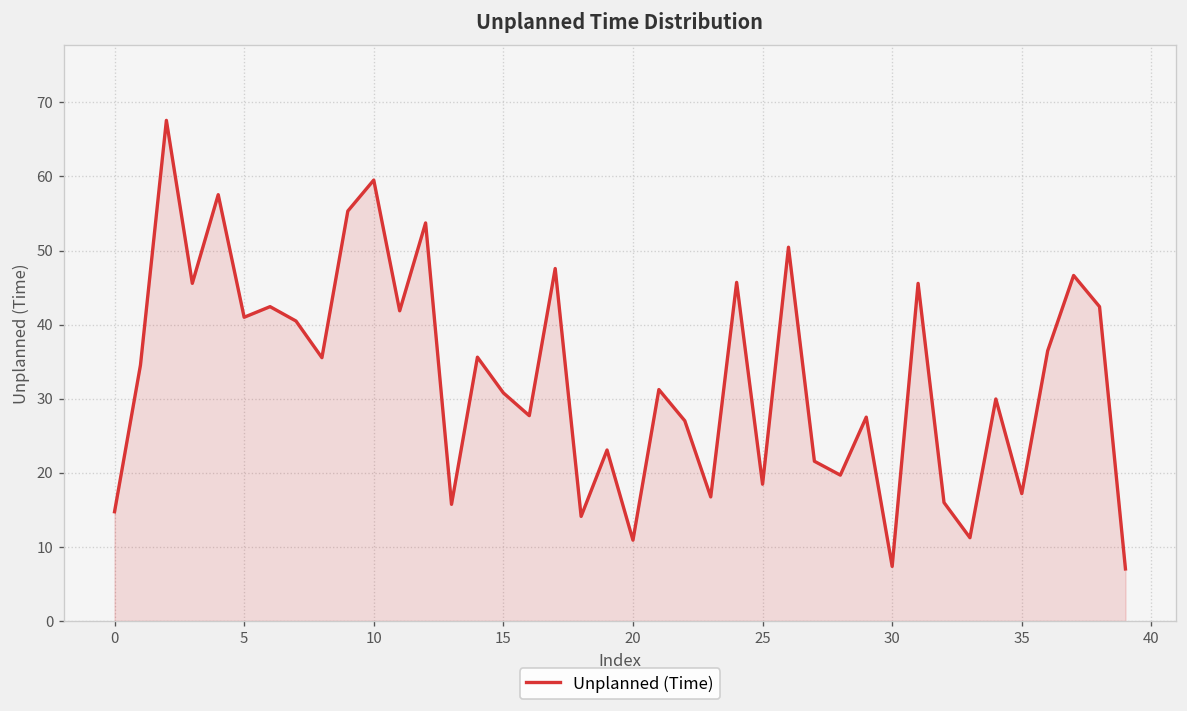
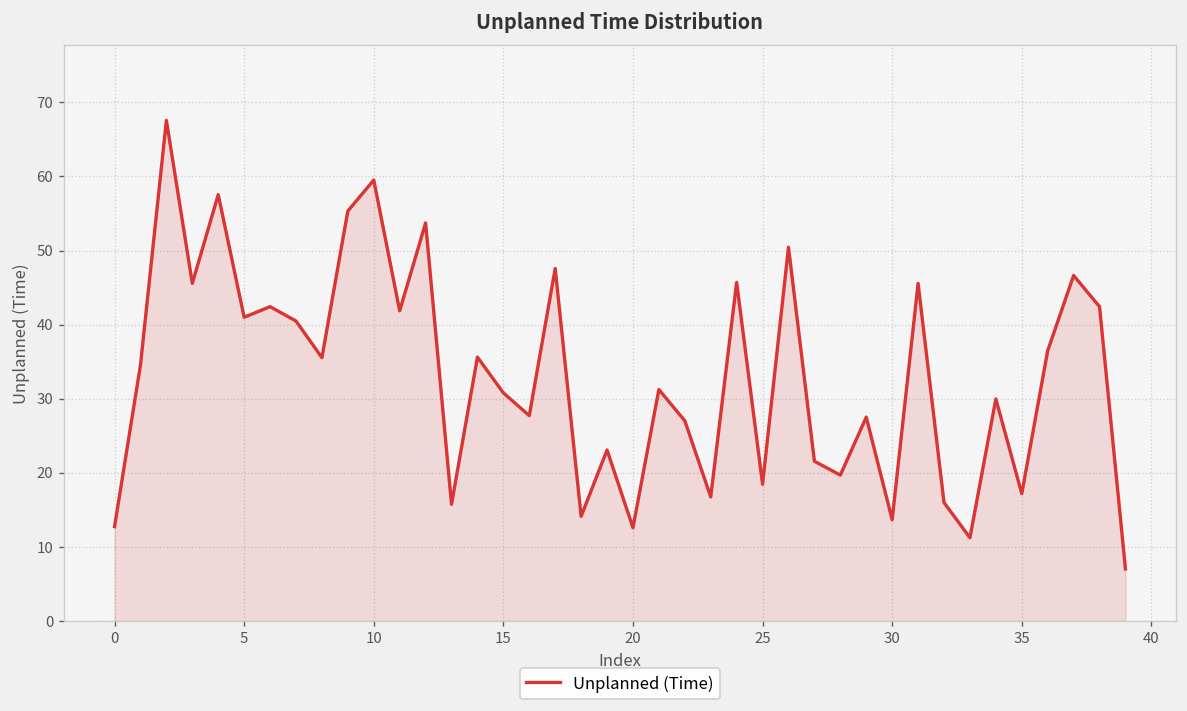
0: 15 -> 13
20: 11 -> 13
30: 7 -> 14
